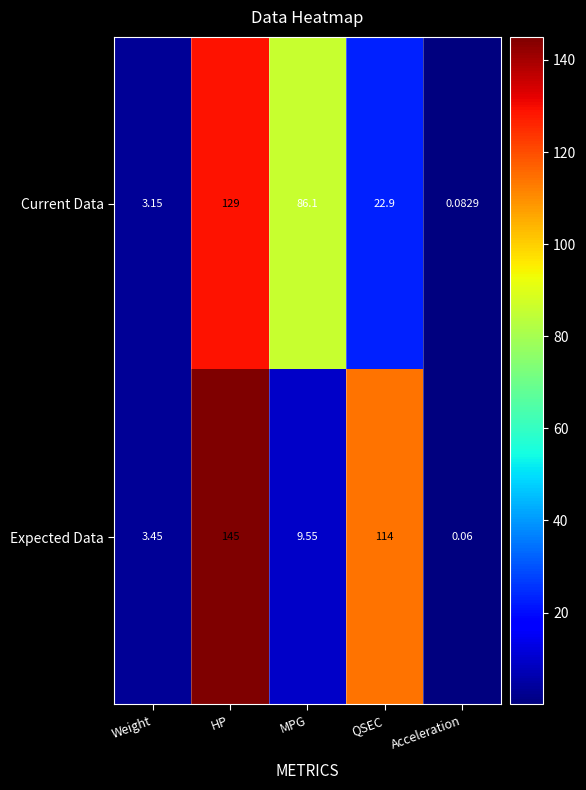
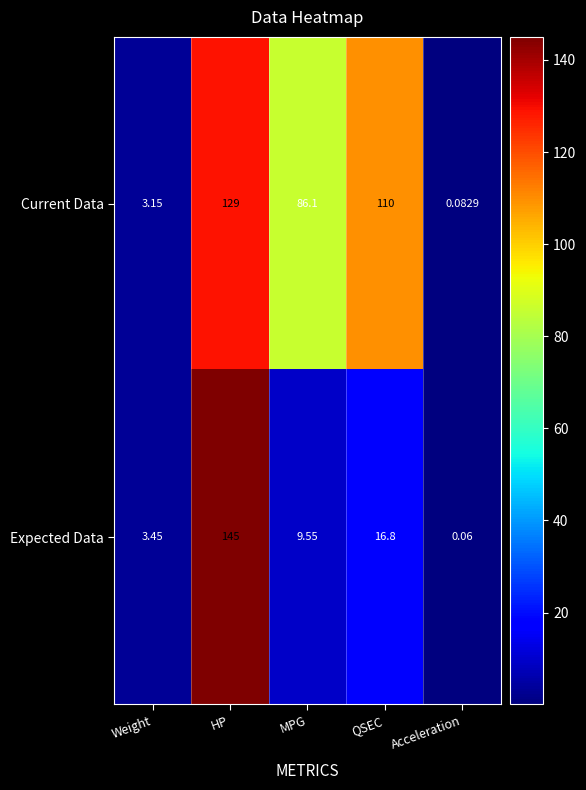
Current Data, QSEC: 22.9 -> 110
Expected Data, QSEC: 114 -> 16.8
